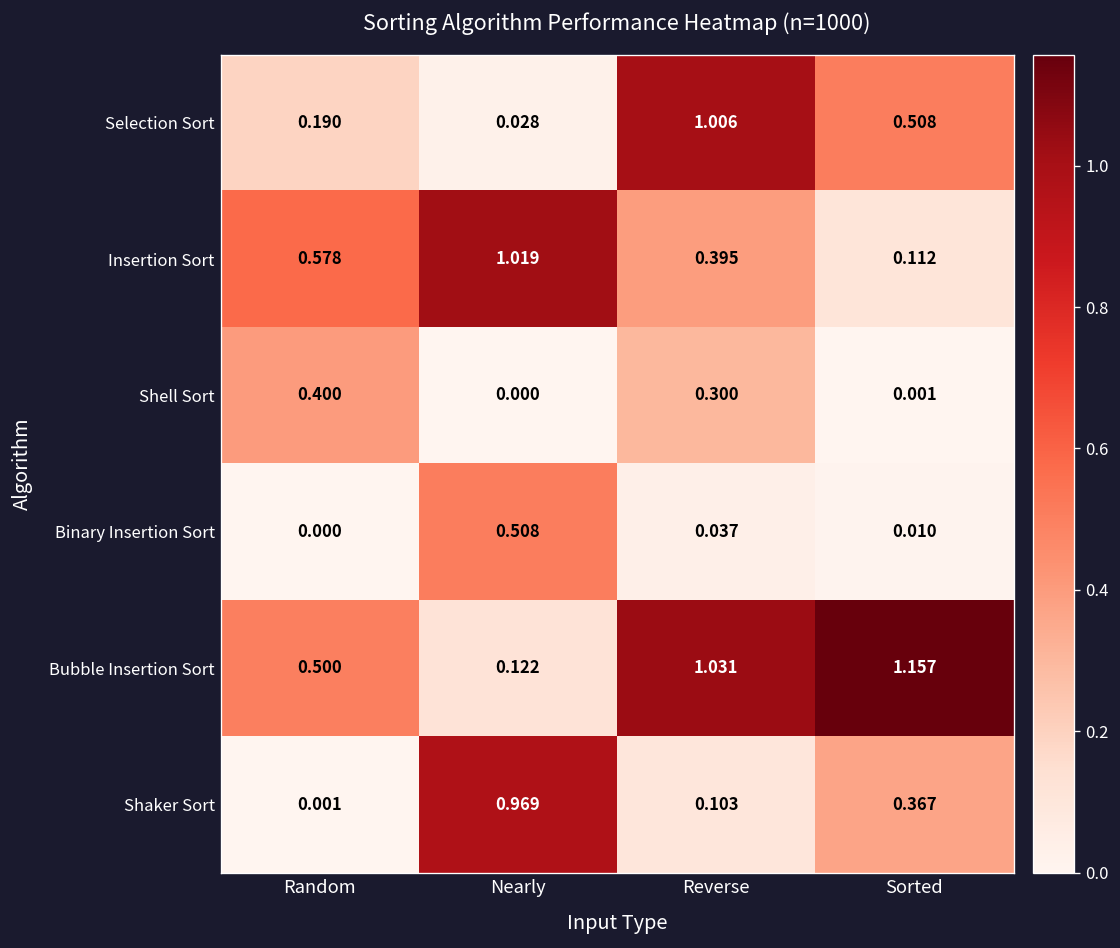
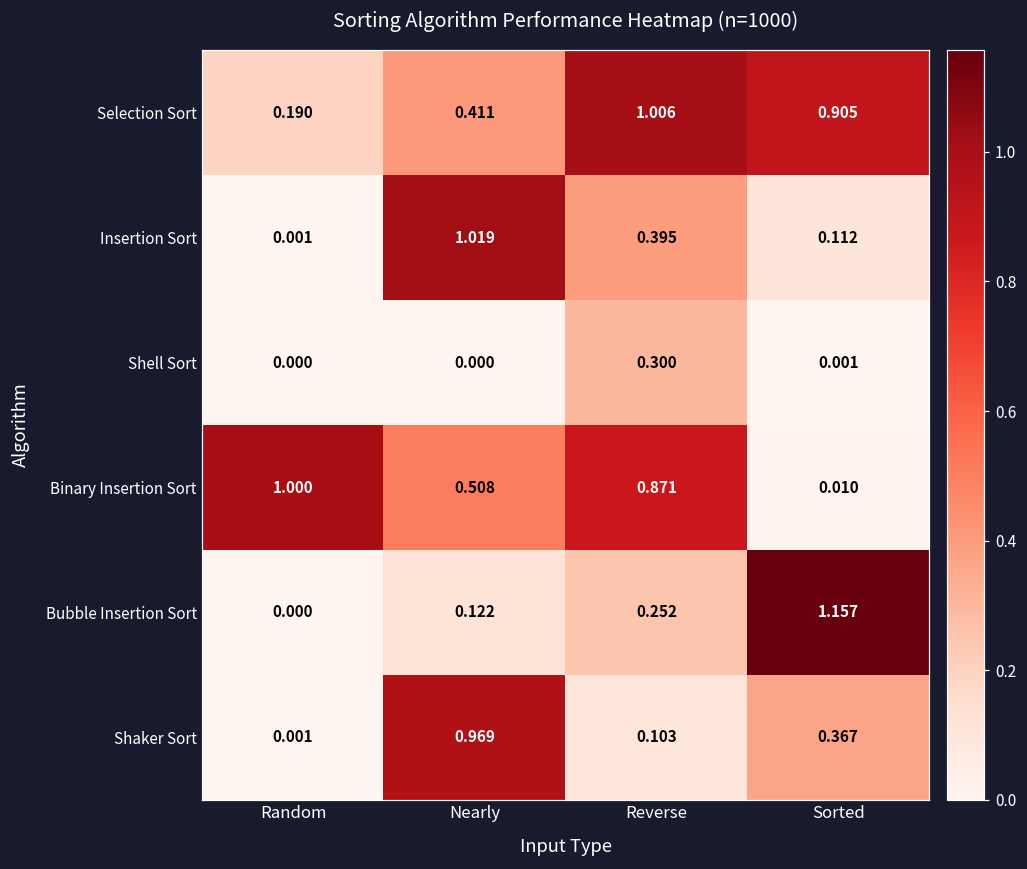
Selection Sort, Nearly: 0.028 -> 0.411
Selection Sort, Sorted: 0.508 -> 0.905
Insertion Sort, Random: 0.578 -> 0.001
Shell Sort, Random: 0.400 -> 0.000
Binary Insertion Sort, Random: 0.000 -> 1.000
Binary Insertion Sort, Reverse: 0.037 -> 0.871
Bubble Insertion Sort, Random: 0.500 -> 0.000
Bubble Insertion Sort, Reverse: 1.031 -> 0.252
